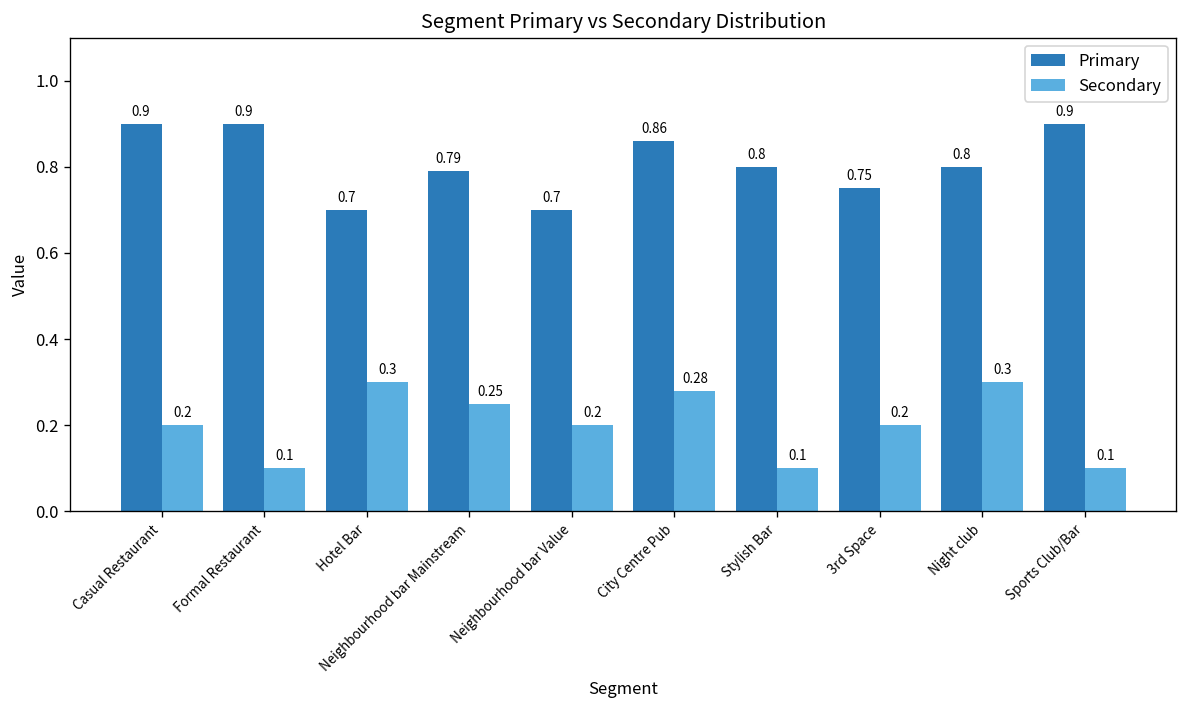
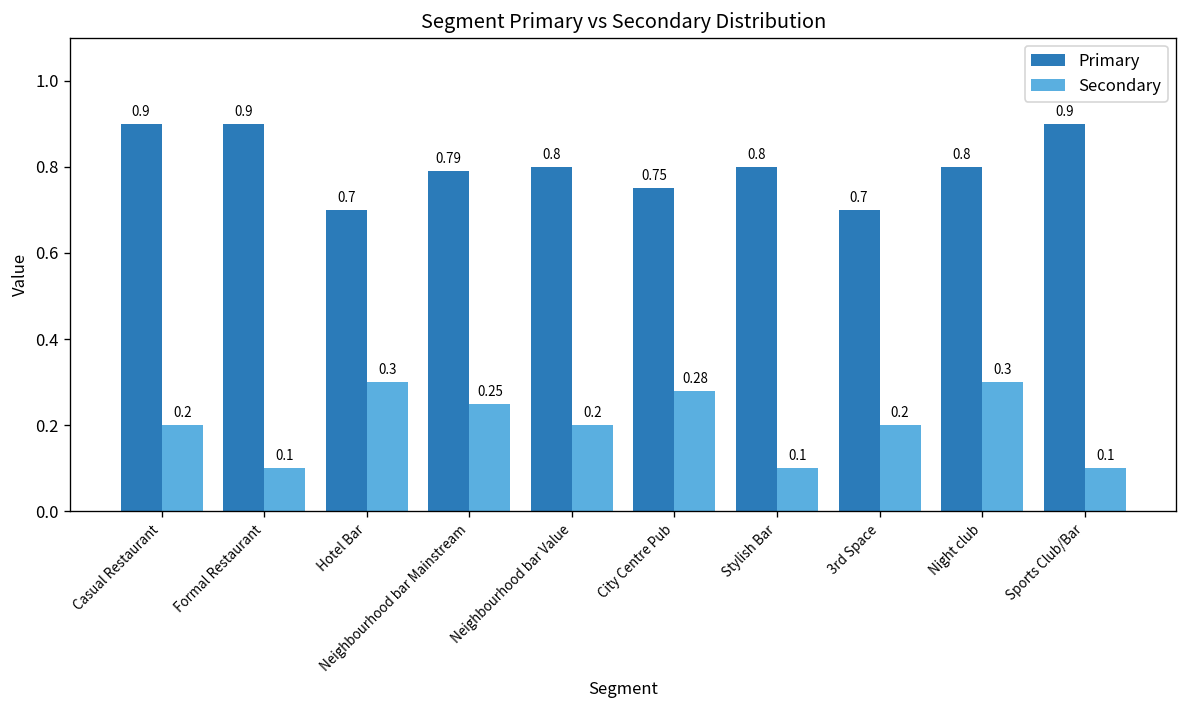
Primary, Neighbourhood bar Value: 0.7 -> 0.8
Primary, City Centre Pub: 0.86 -> 0.75
Primary, 3rd Space: 0.75 -> 0.7
